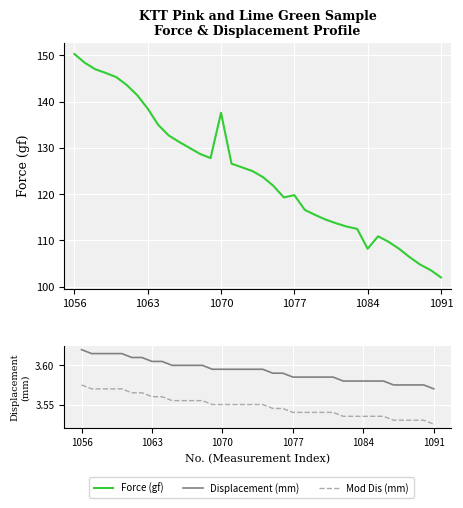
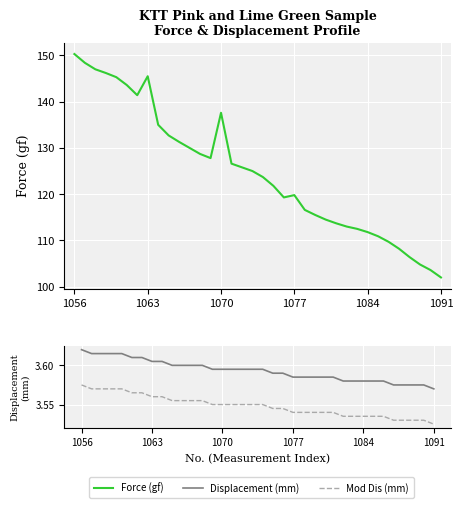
KTT Pink and Lime Green Sample Force & Displacement Profile, 1063: 139 -> 146
KTT Pink and Lime Green Sample Force & Displacement Profile, 1084: 108 -> 112
